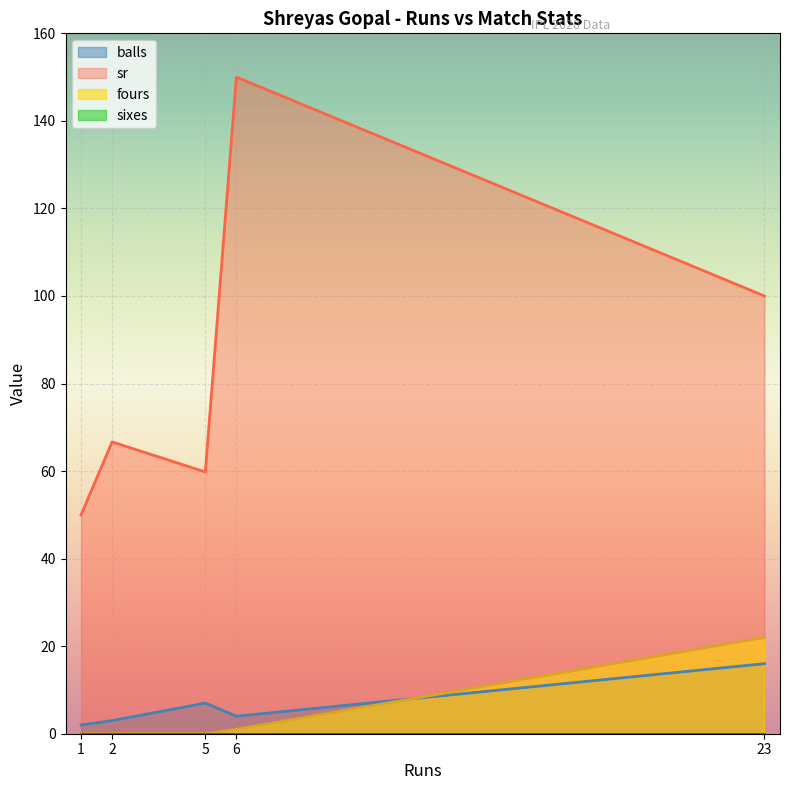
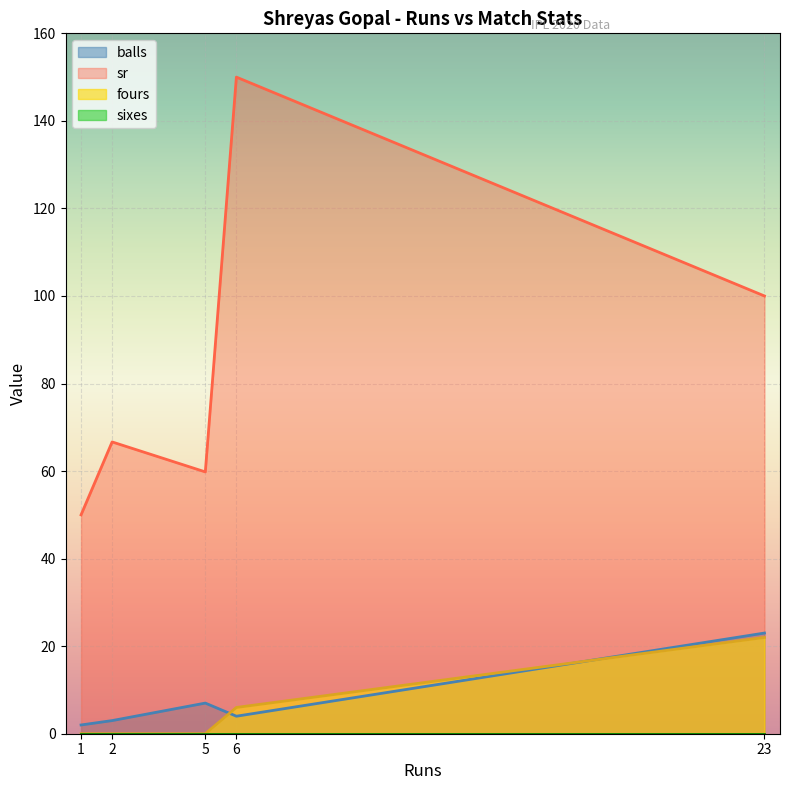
fours, 6: 1 -> 6
balls, 23: 16 -> 23
